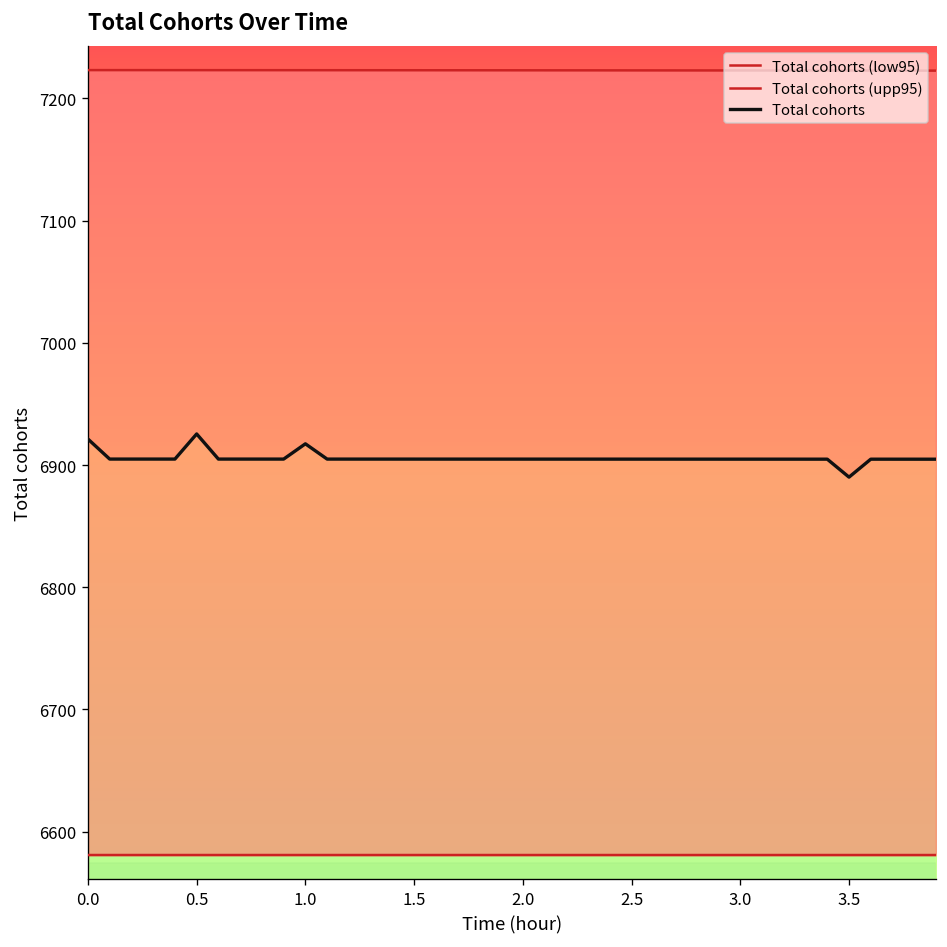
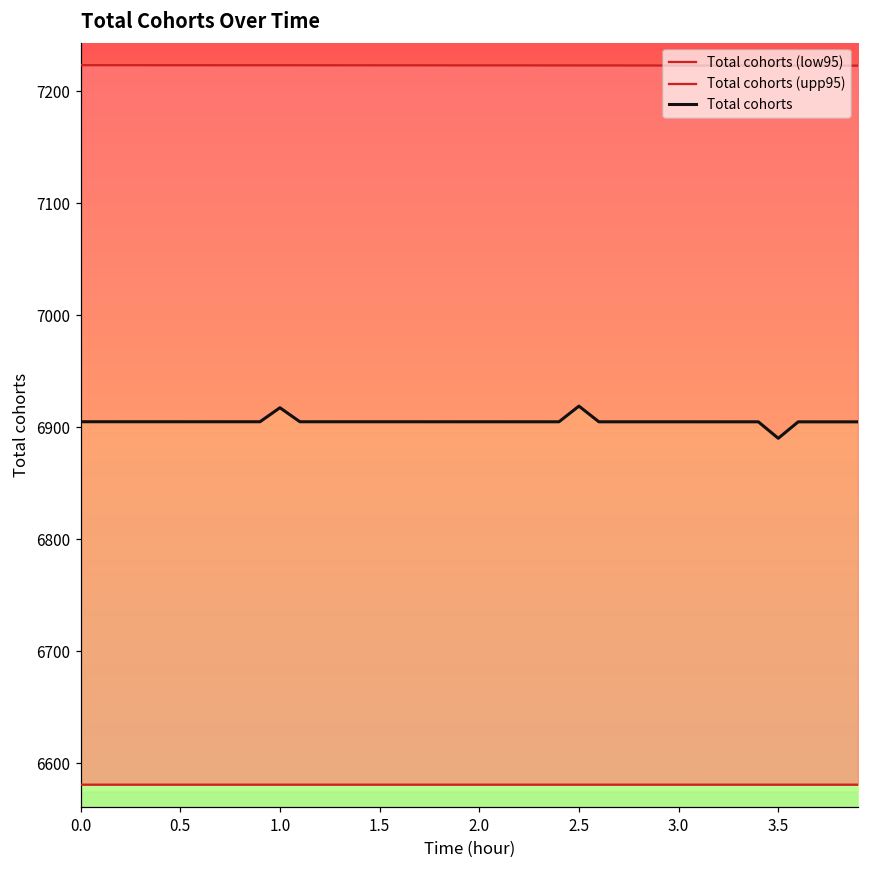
Total cohorts, 0.0: 6921 -> 6905
Total cohorts, 0.5: 6925 -> 6905
Total cohorts, 2.5: 6905 -> 6919
